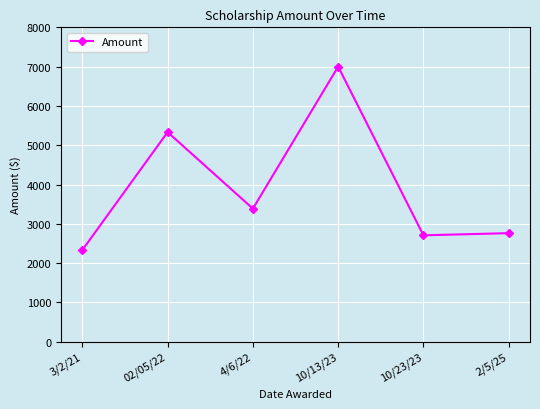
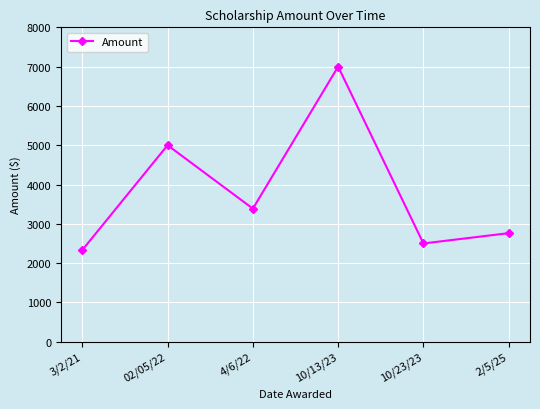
02/05/22: 5300 -> 5000
10/23/23: 2700 -> 2500
